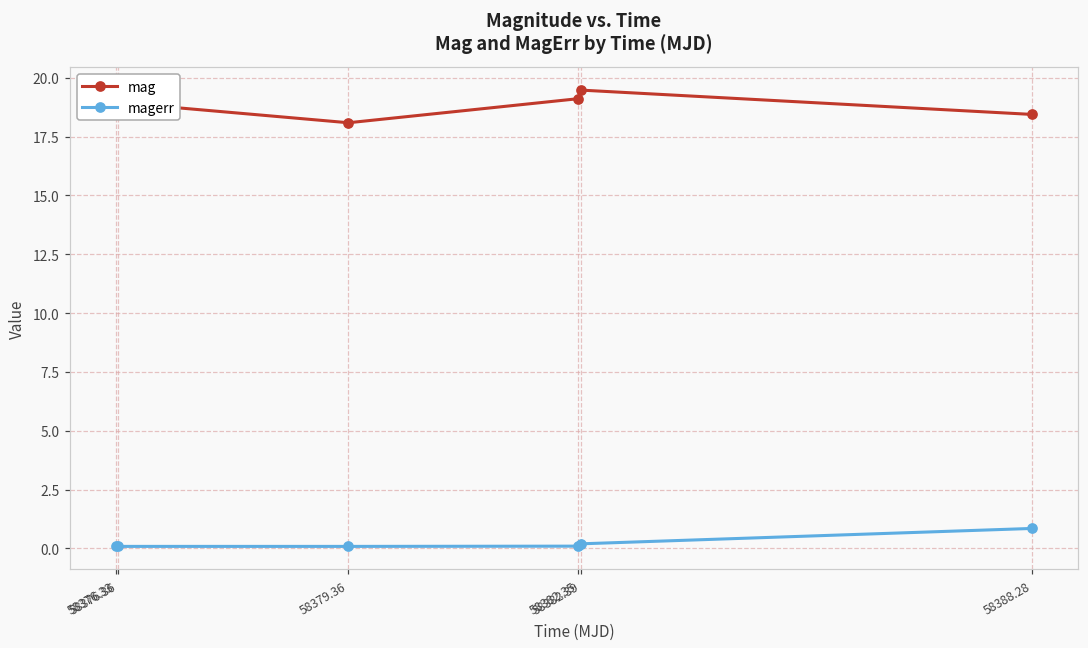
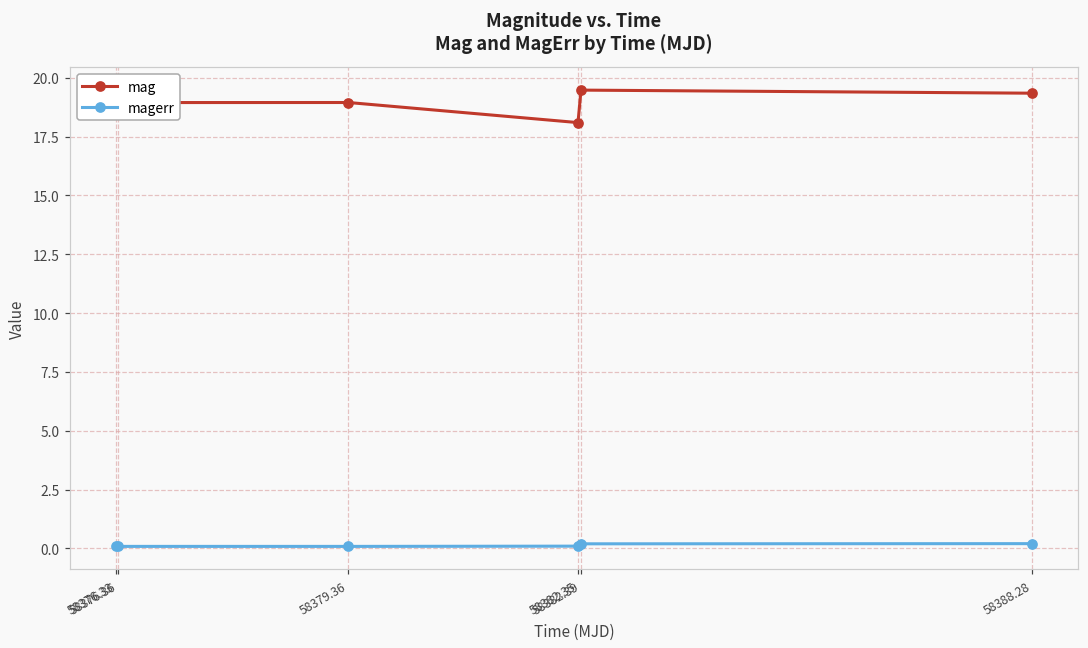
mag, 58379.36: 18.1 -> 19.0
mag, 58382.35: 19.1 -> 18.1
mag, 58388.28: 18.4 -> 19.3
magerr, 58388.28: 0.8 -> 0.2
